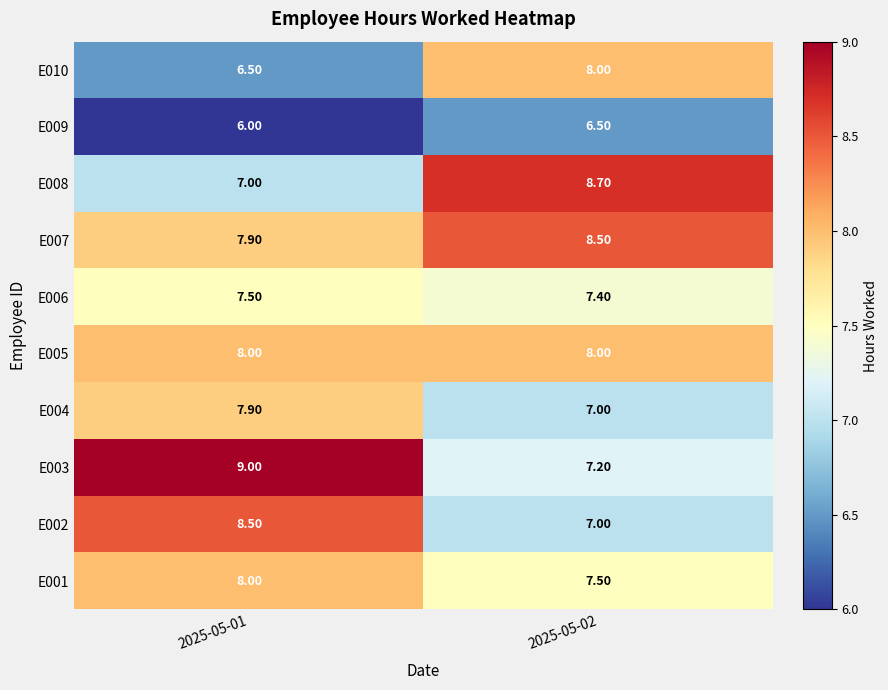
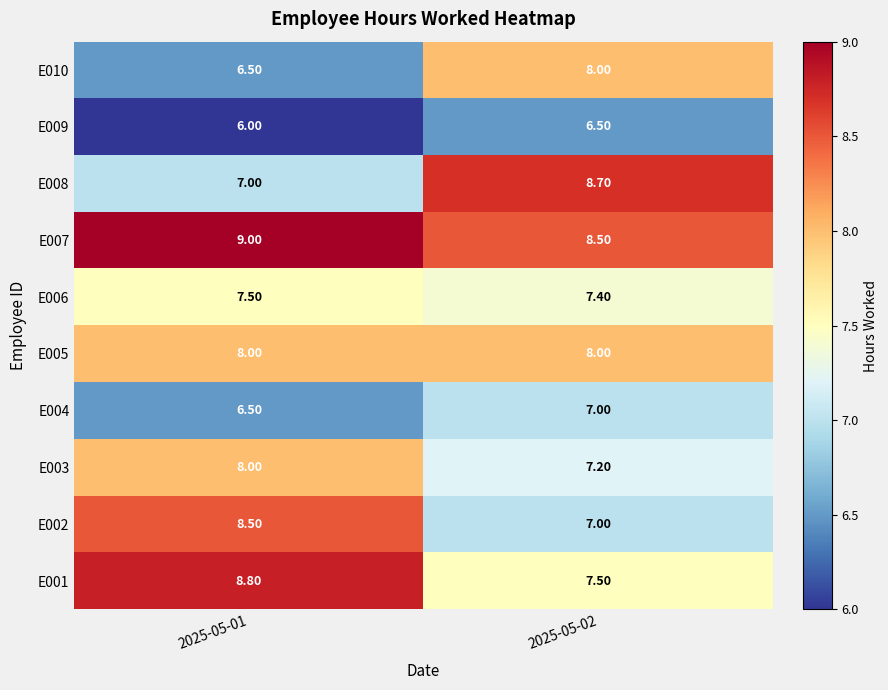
E007, 2025-05-01: 7.90 -> 9.00
E004, 2025-05-01: 7.90 -> 6.50
E003, 2025-05-01: 9.00 -> 8.00
E001, 2025-05-01: 8.00 -> 8.80
